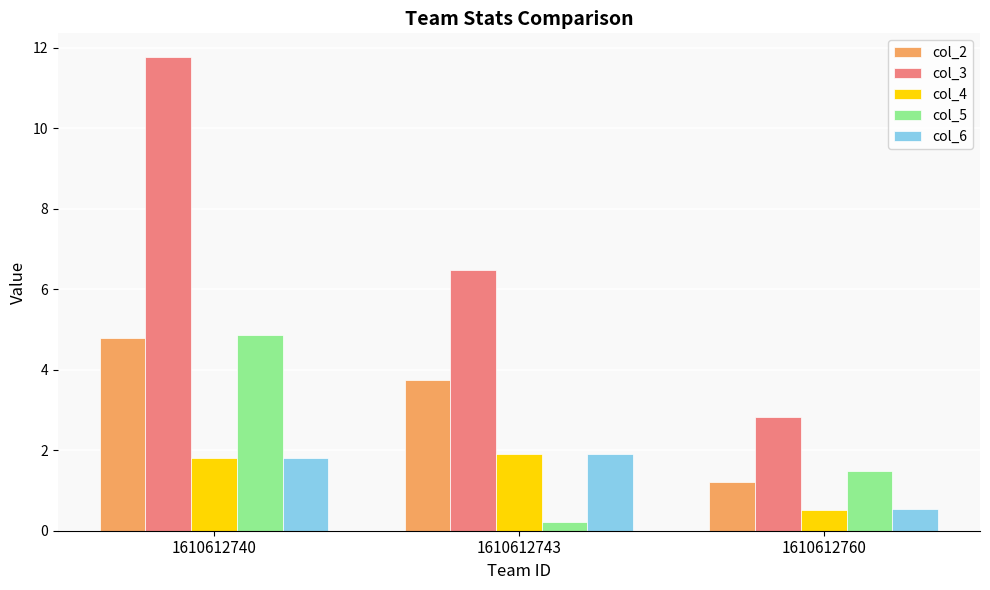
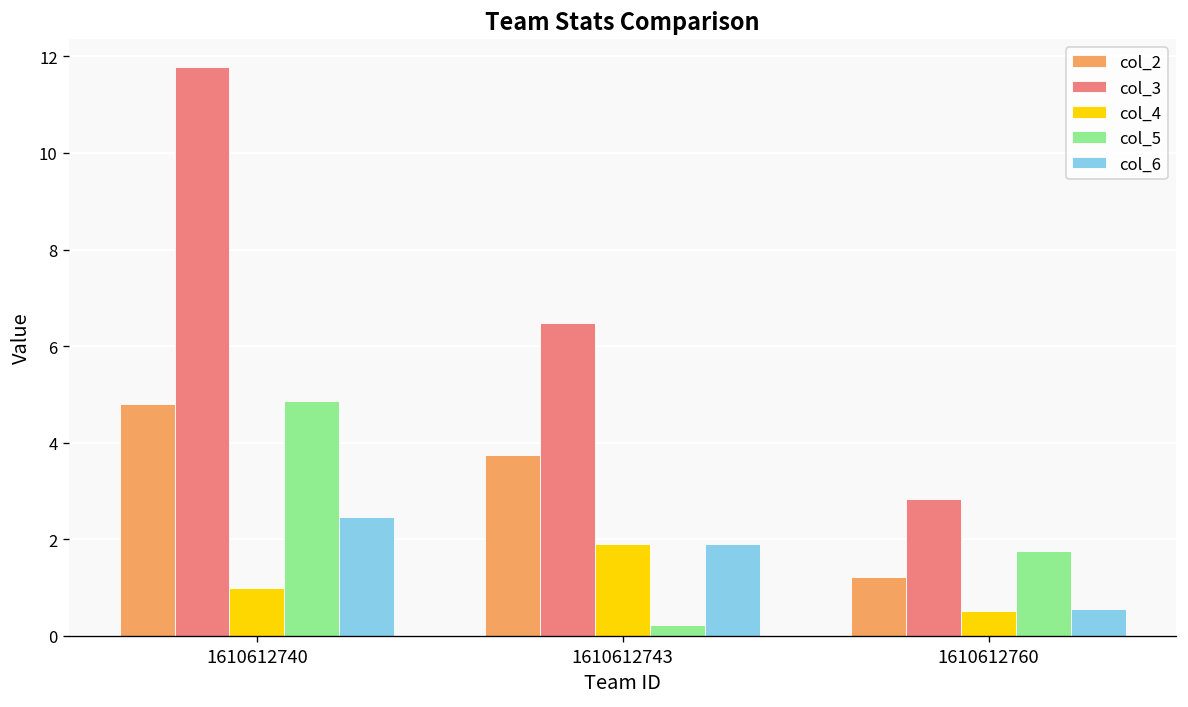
col_4, 1610612740: 1.8 -> 1.0
col_6, 1610612740: 1.8 -> 2.5
col_5, 1610612760: 1.5 -> 1.8
